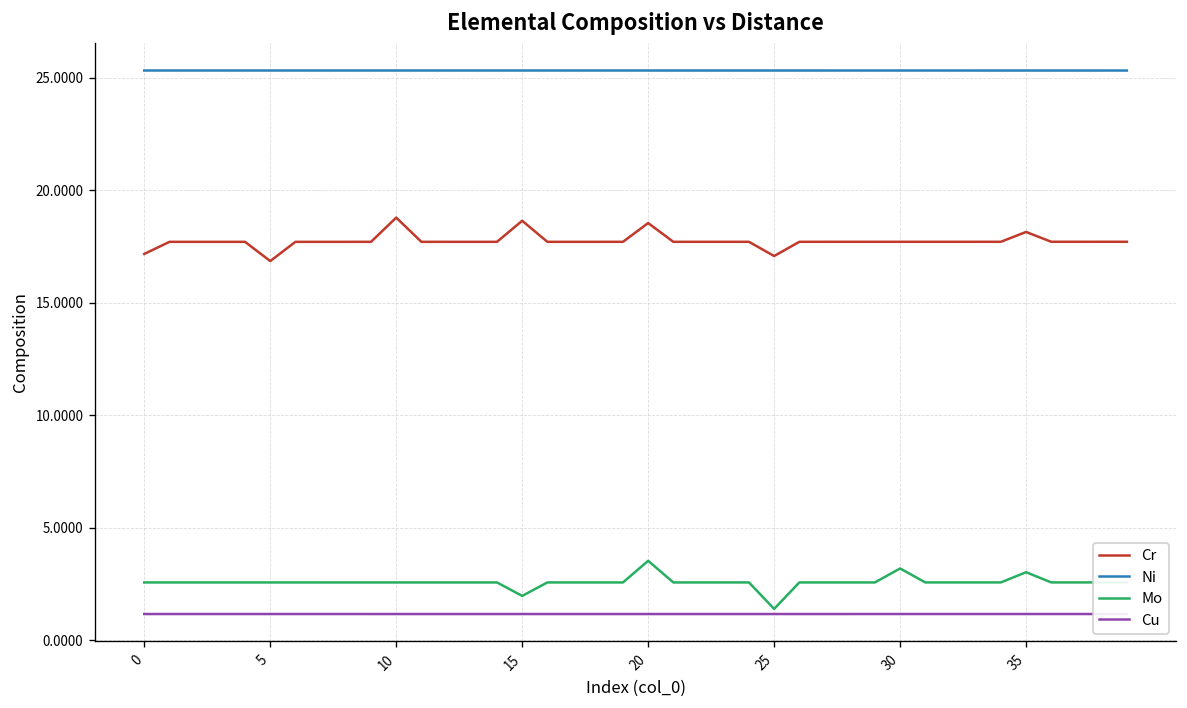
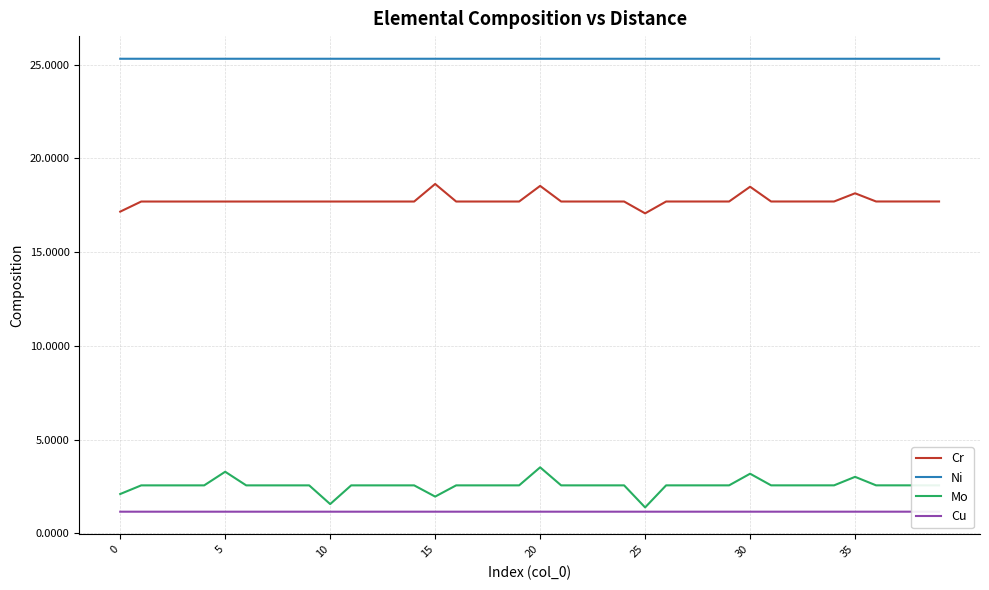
Mo, 0: 2.6 -> 2.1
Cr, 5: 16.8 -> 17.7
Mo, 5: 2.6 -> 3.3
Cr, 10: 18.8 -> 17.7
Mo, 10: 2.6 -> 1.6
Cr, 30: 17.7 -> 18.5
